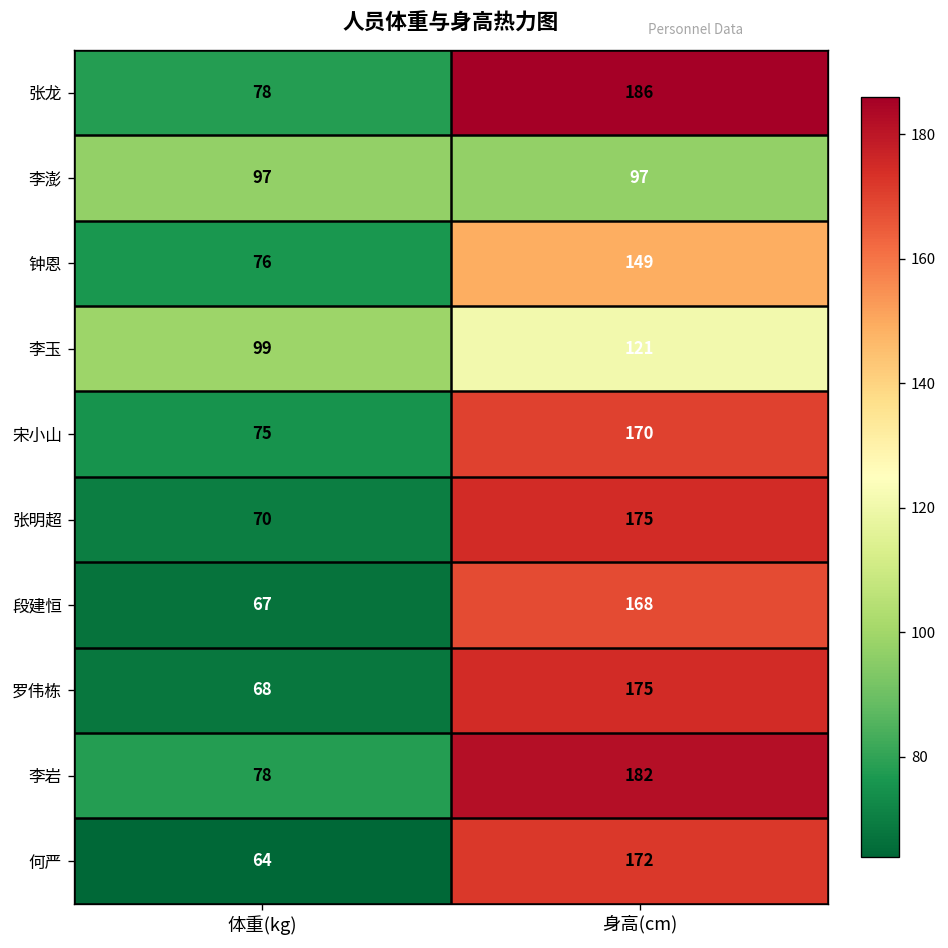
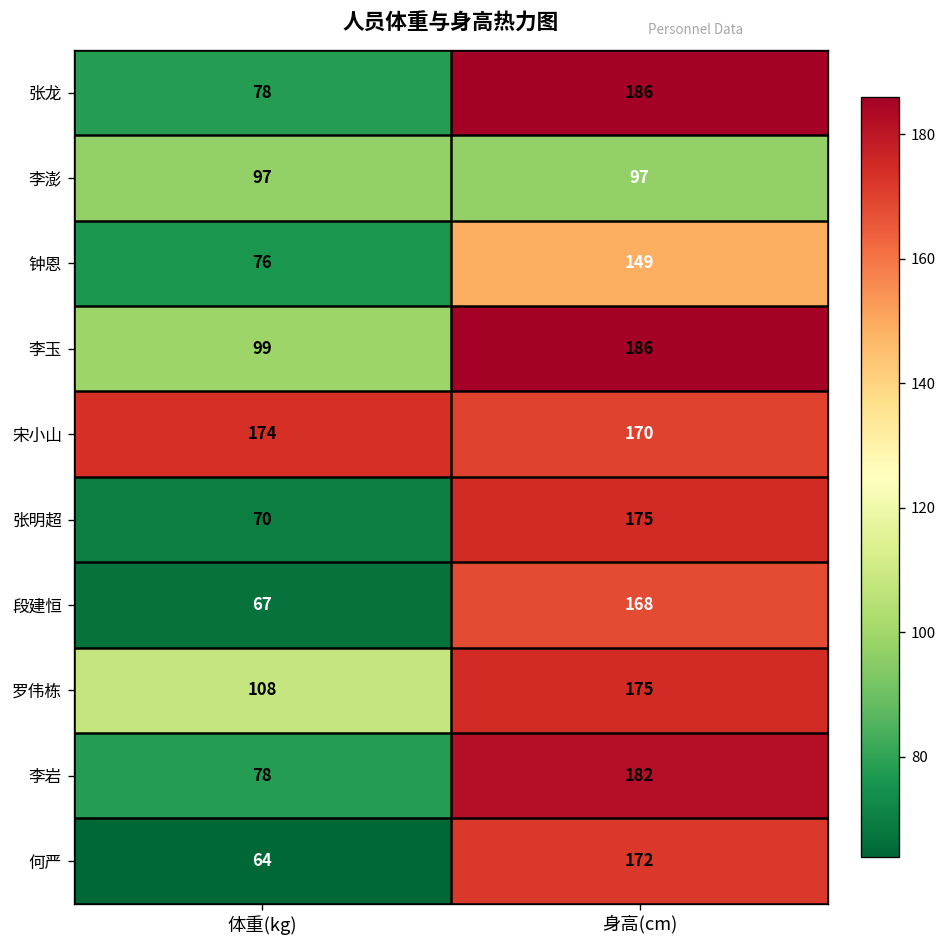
李玉, 身高(cm): 121 -> 186
宋小山, 体重(kg): 75 -> 174
罗伟栋, 体重(kg): 68 -> 108
